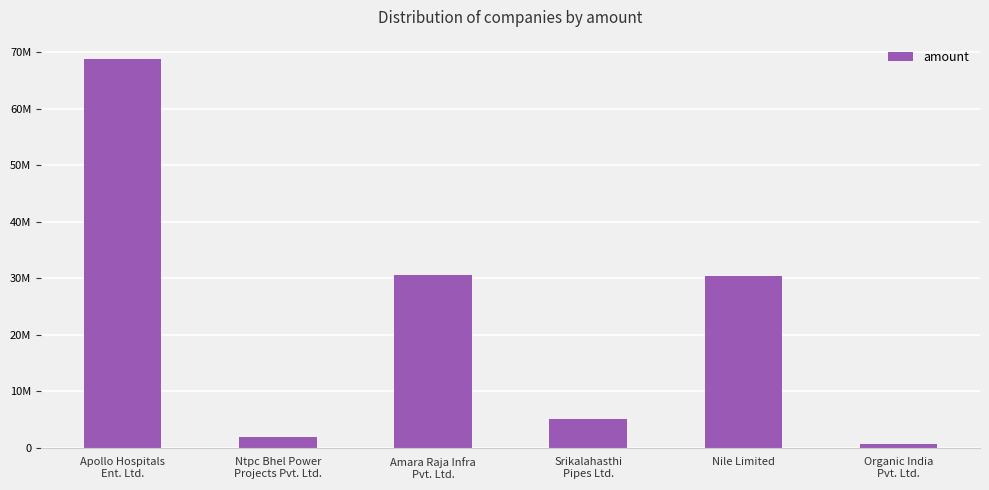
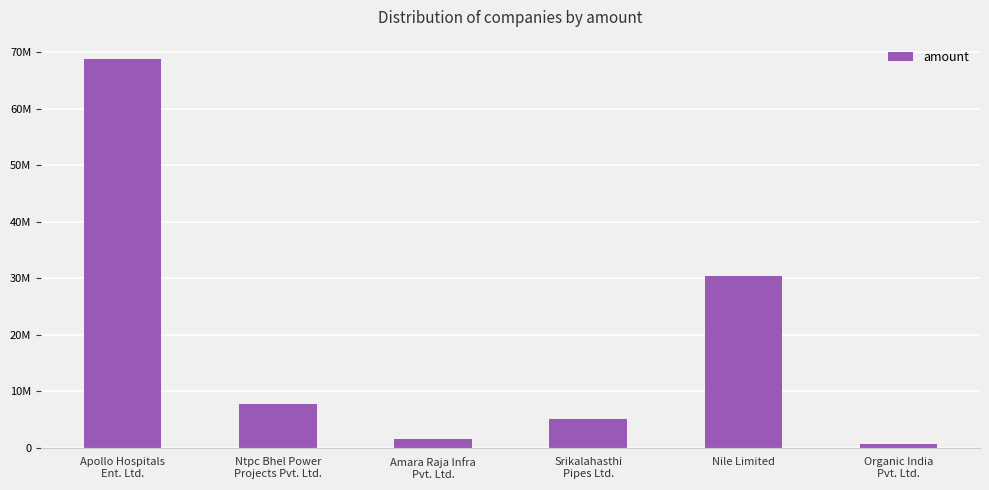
Ntpc Bhel Power Projects Pvt. Ltd.: 2000000 -> 8000000
Amara Raja Infra Pvt. Ltd.: 31000000 -> 2000000
